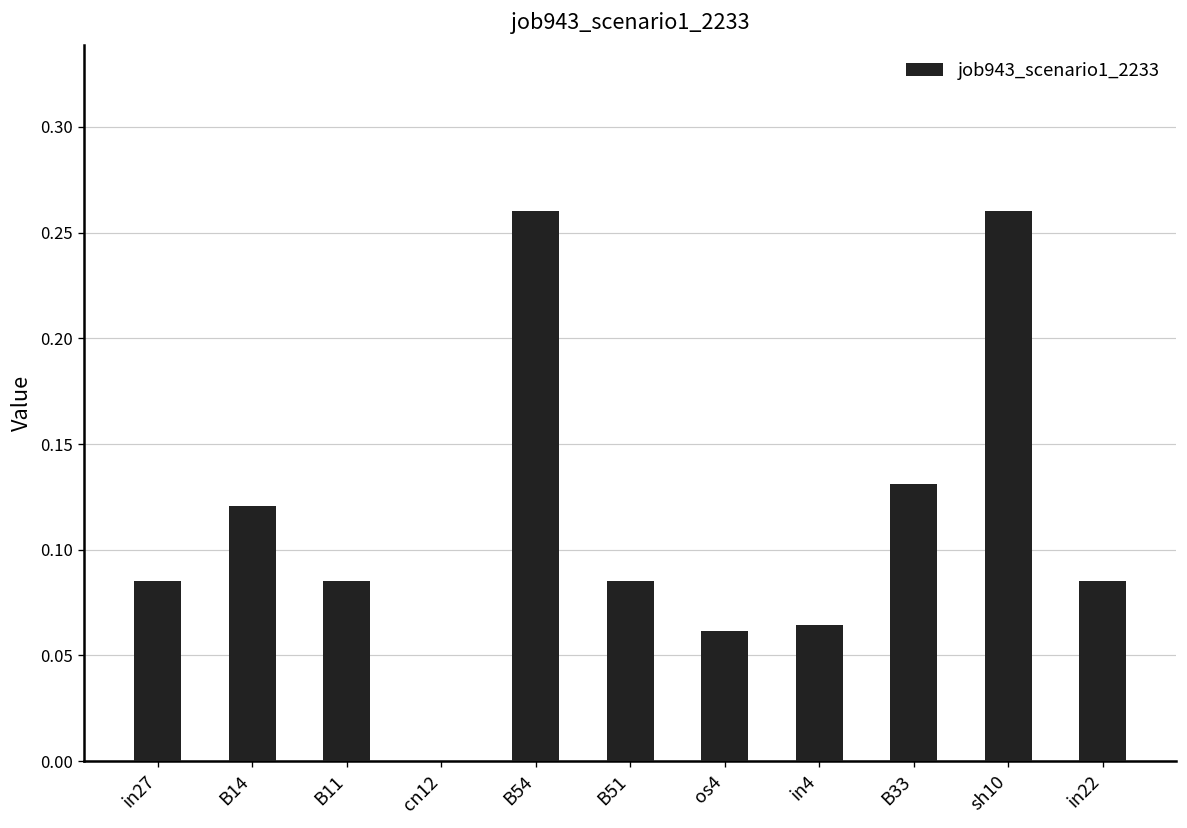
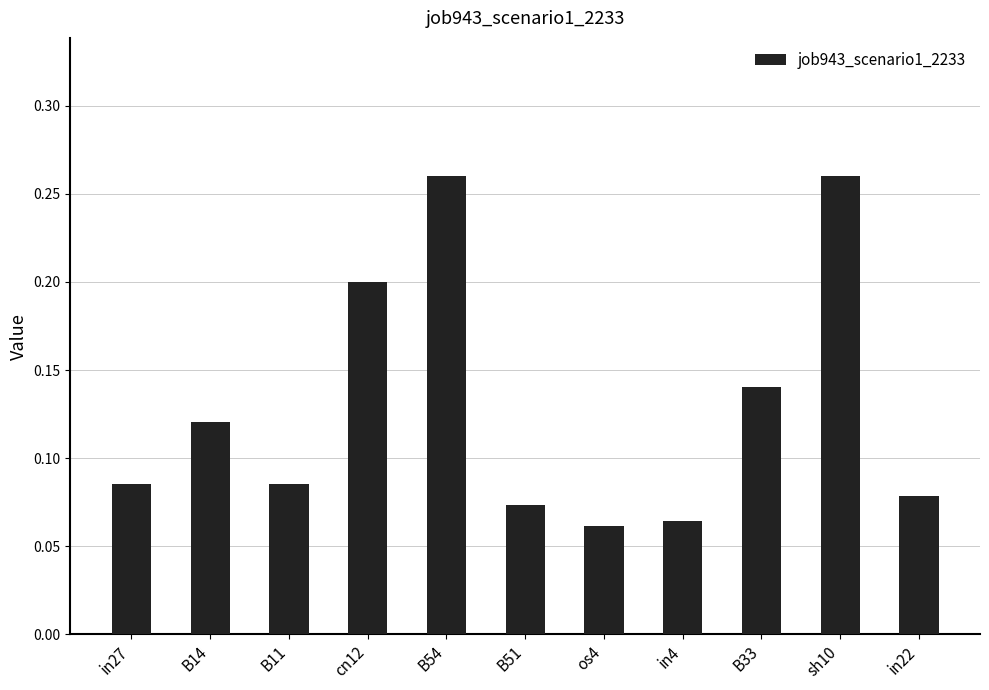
cn12: 0.0 -> 0.2
B51: 0.085 -> 0.073
B33: 0.131 -> 0.140
in22: 0.085 -> 0.078
